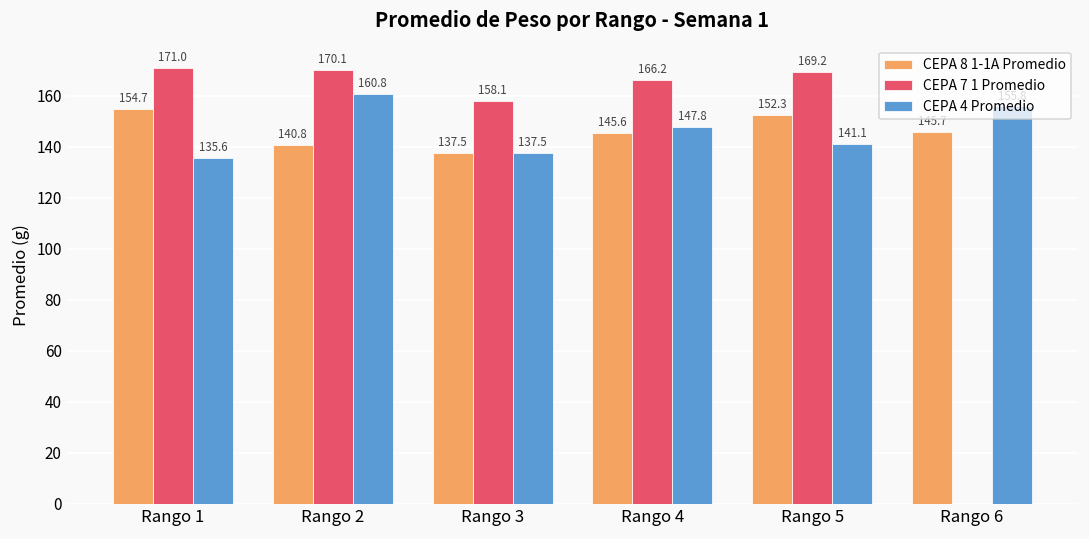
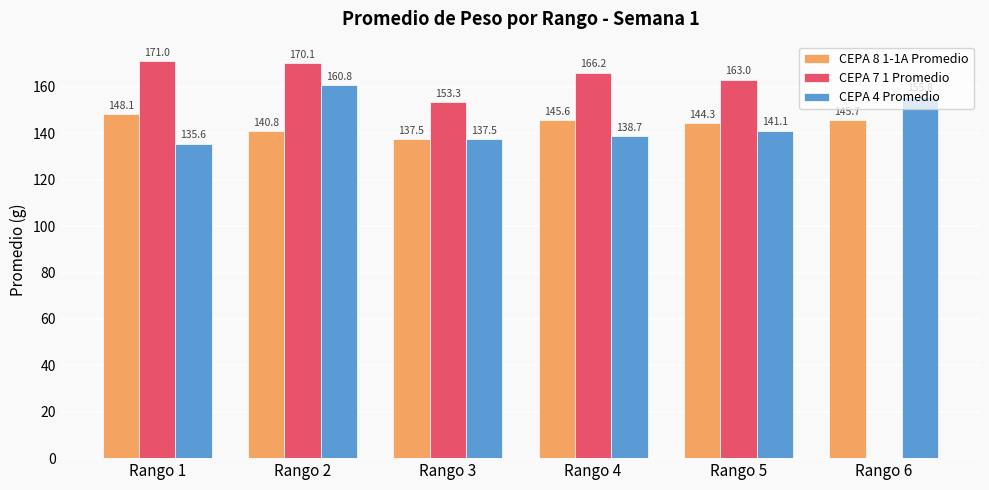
CEPA 8 1-1A Promedio, Rango 1: 154.7 -> 148.1
CEPA 7 1 Promedio, Rango 3: 158.1 -> 153.3
CEPA 4 Promedio, Rango 4: 147.8 -> 138.7
CEPA 8 1-1A Promedio, Rango 5: 152.3 -> 144.3
CEPA 7 1 Promedio, Rango 5: 169.2 -> 163.0
